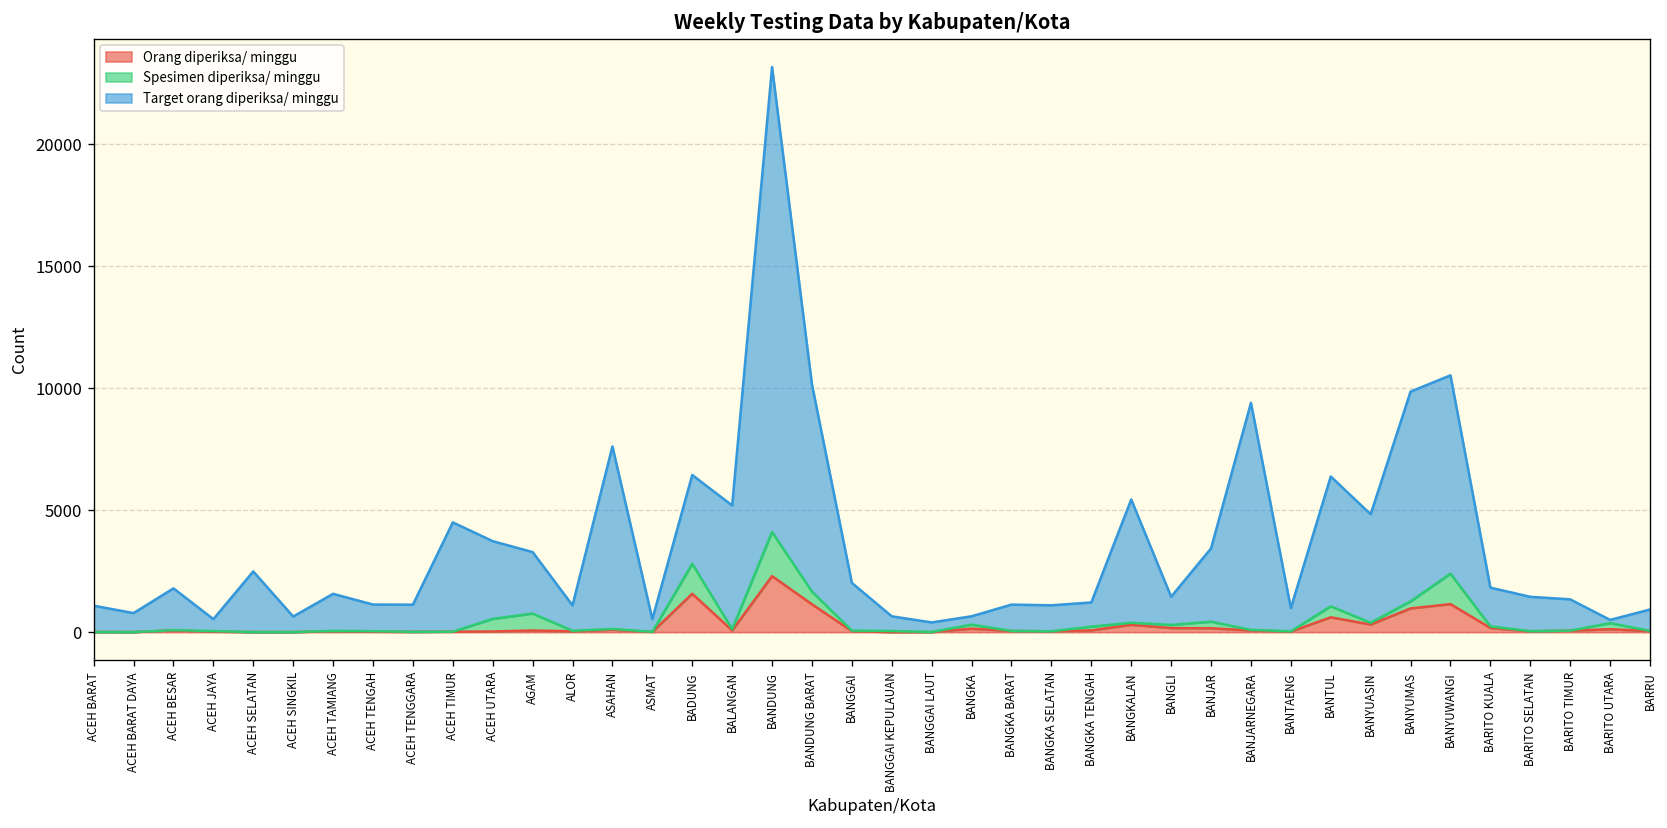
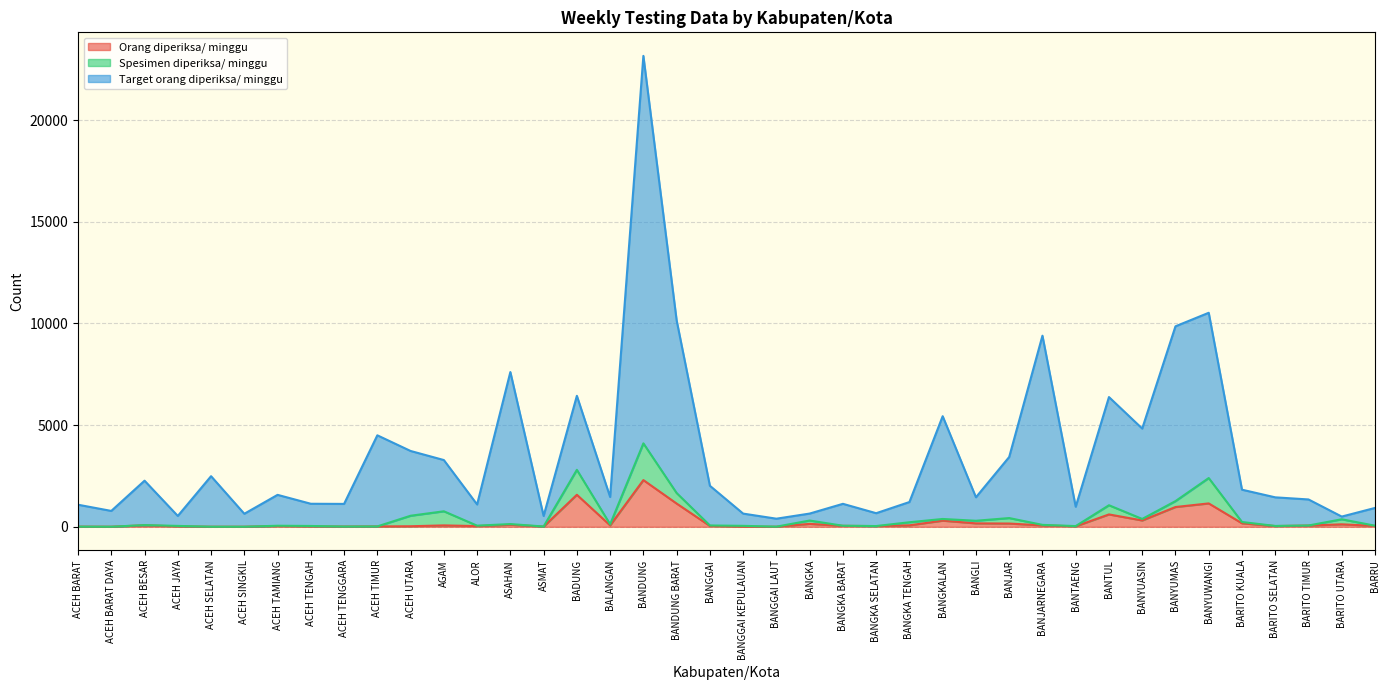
Target orang diperiksa/ minggu, ACEH BESAR: 1700 -> 2200
Target orang diperiksa/ minggu, BALANGAN: 5100 -> 1300
Target orang diperiksa/ minggu, BANGKA SELATAN: 1100 -> 600
